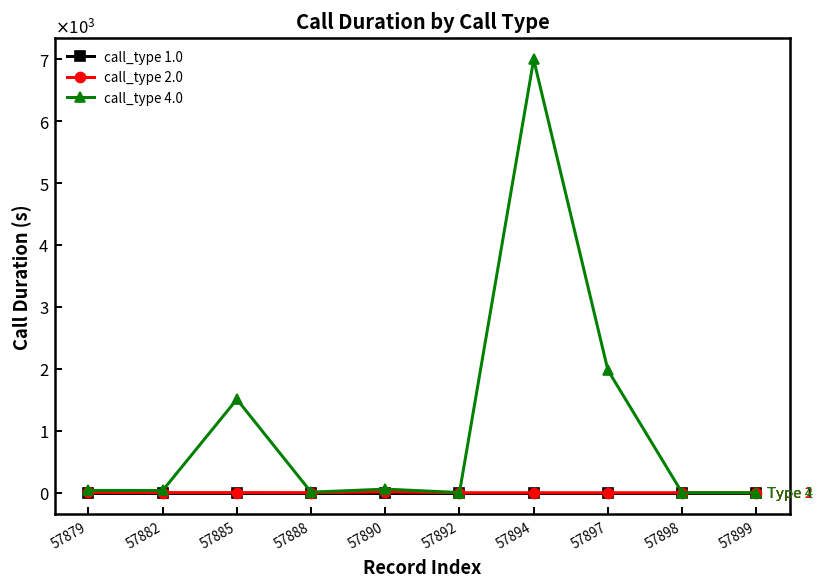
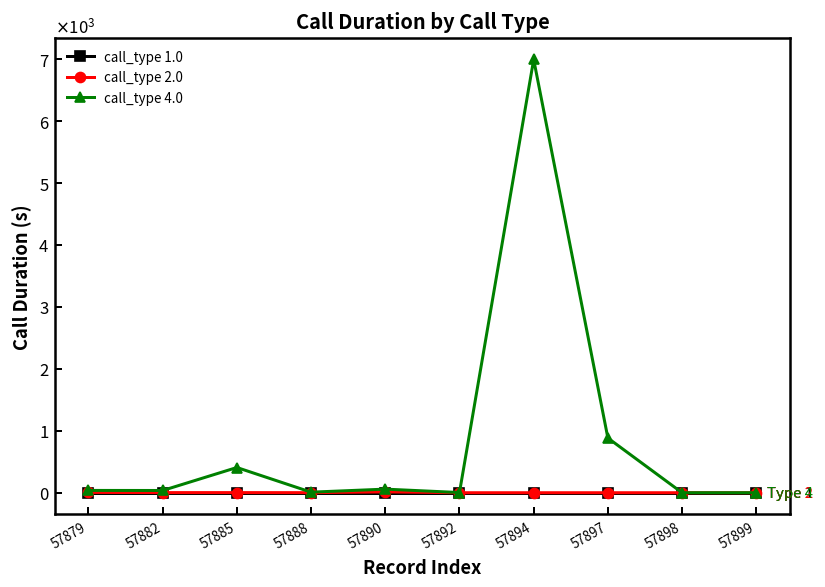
call_type 4.0, 57885: 1500 -> 400
call_type 4.0, 57897: 2000 -> 900
